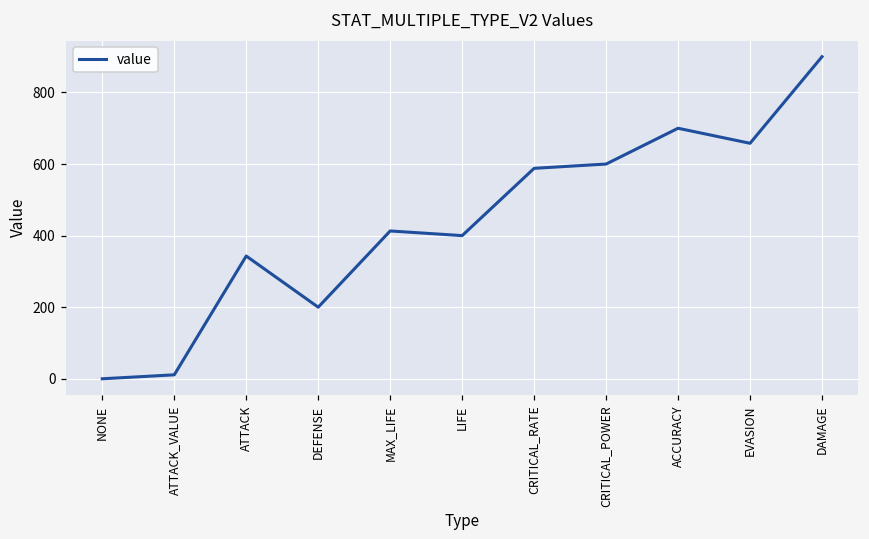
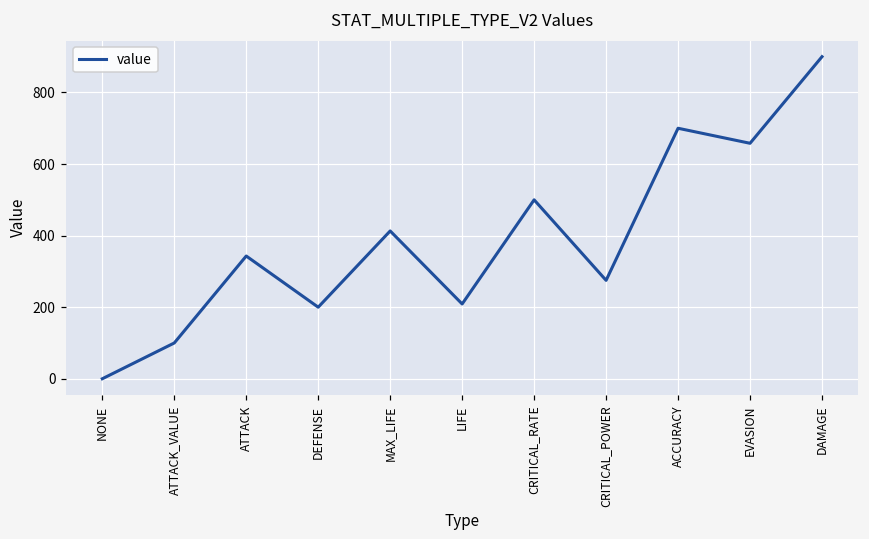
ATTACK_VALUE: 10 -> 100
LIFE: 400 -> 210
CRITICAL_RATE: 590 -> 500
CRITICAL_POWER: 600 -> 280
